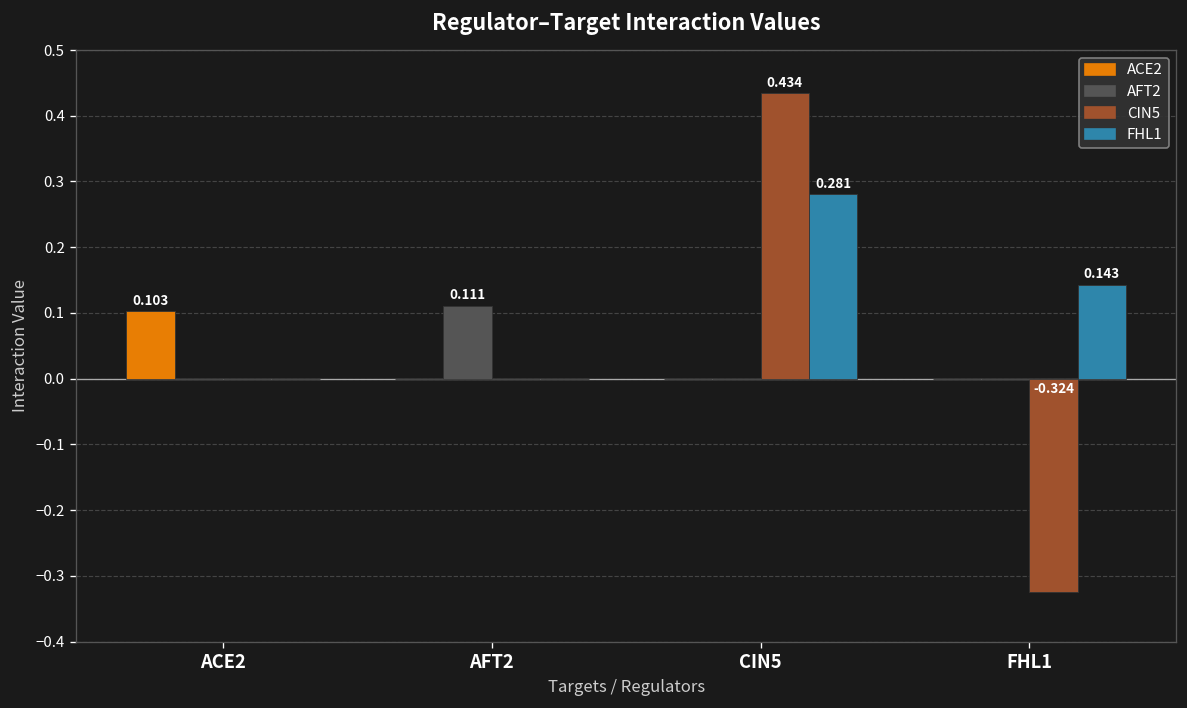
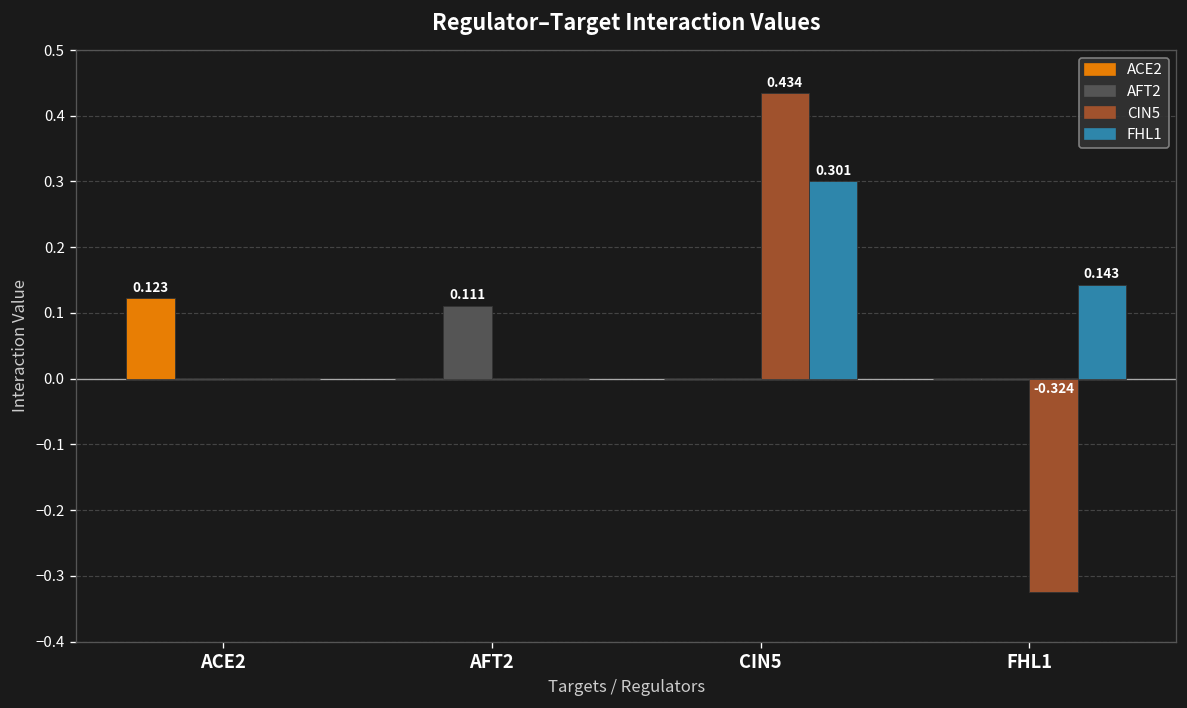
ACE2, ACE2: 0.103 -> 0.123
FHL1, CIN5: 0.281 -> 0.301
